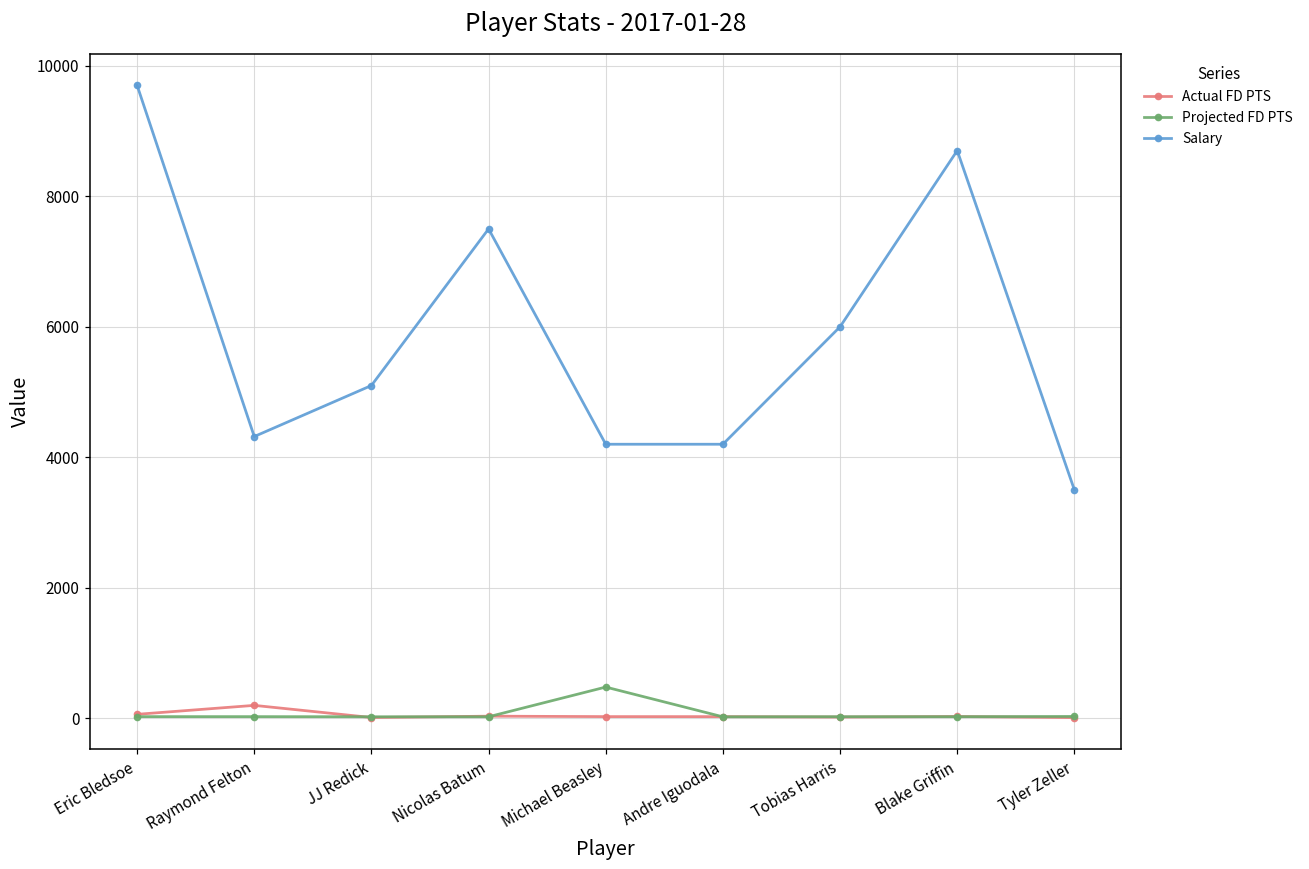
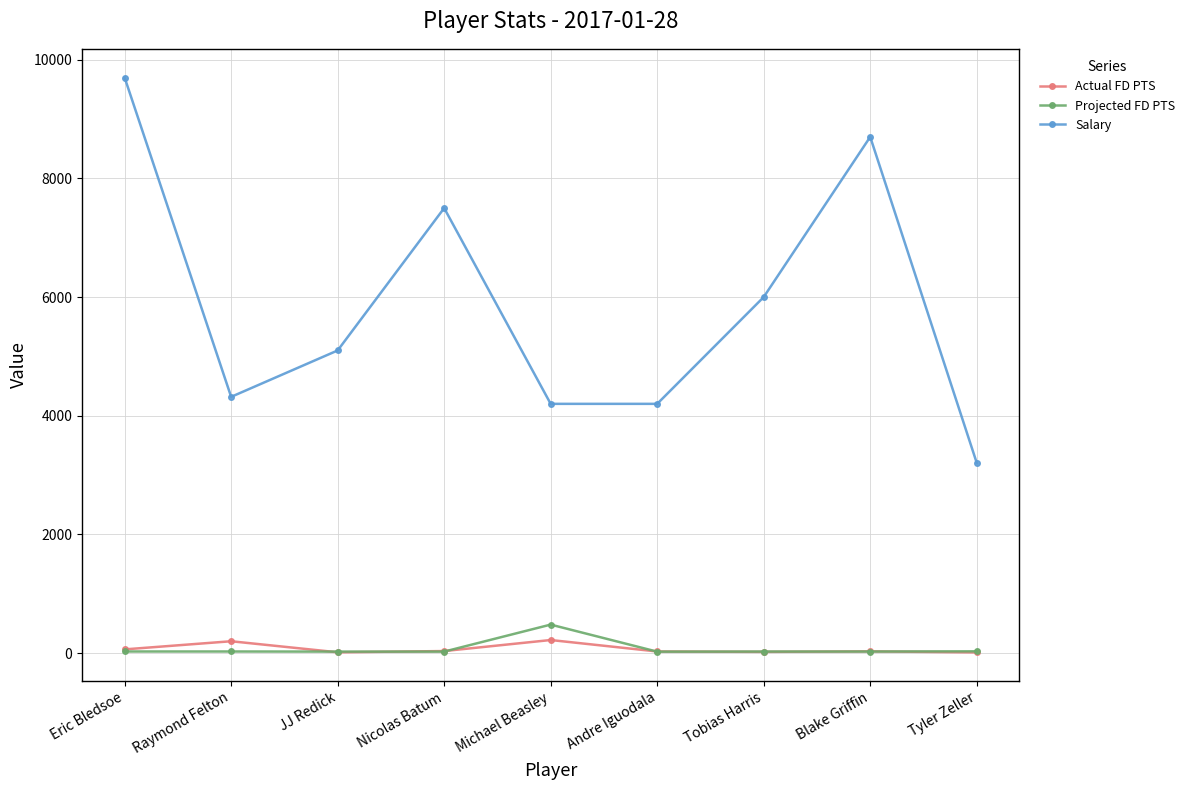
Actual FD PTS, Michael Beasley: 0 -> 200
Salary, Tyler Zeller: 3500 -> 3200
